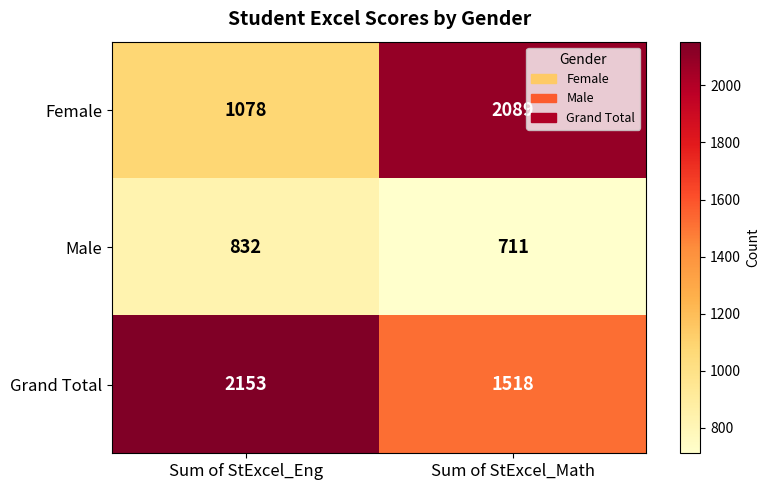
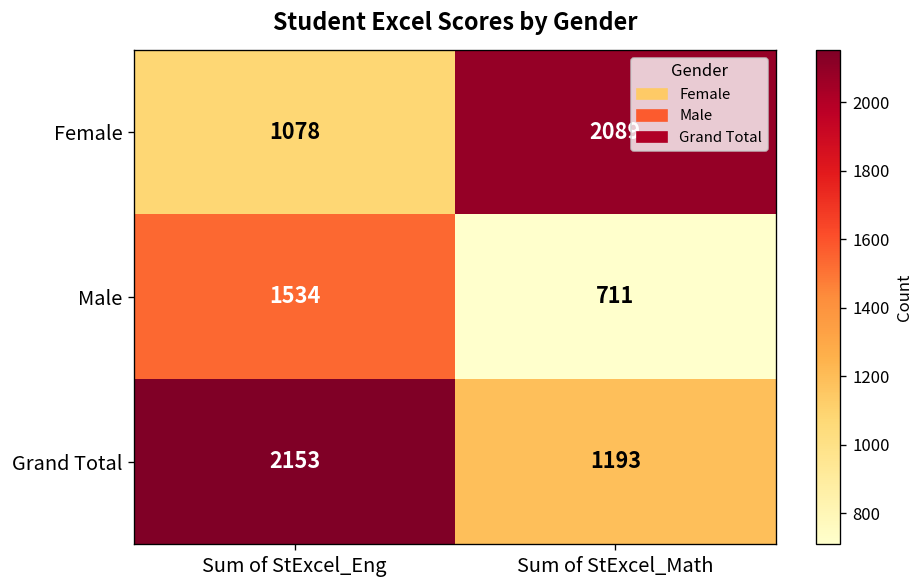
Male, Sum of StExcel_Eng: 832 -> 1534
Grand Total, Sum of StExcel_Math: 1518 -> 1193
